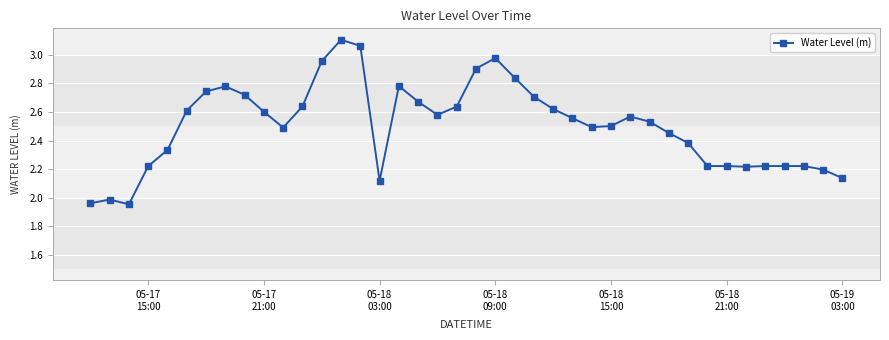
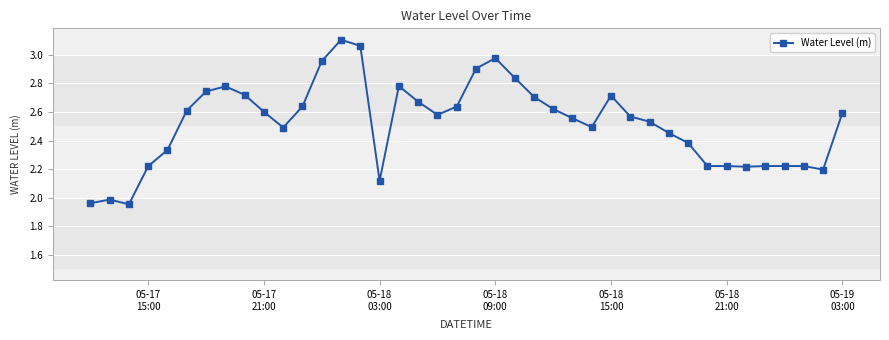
05-18 15:00: 2.50 -> 2.71
05-19 03:00: 2.14 -> 2.59
